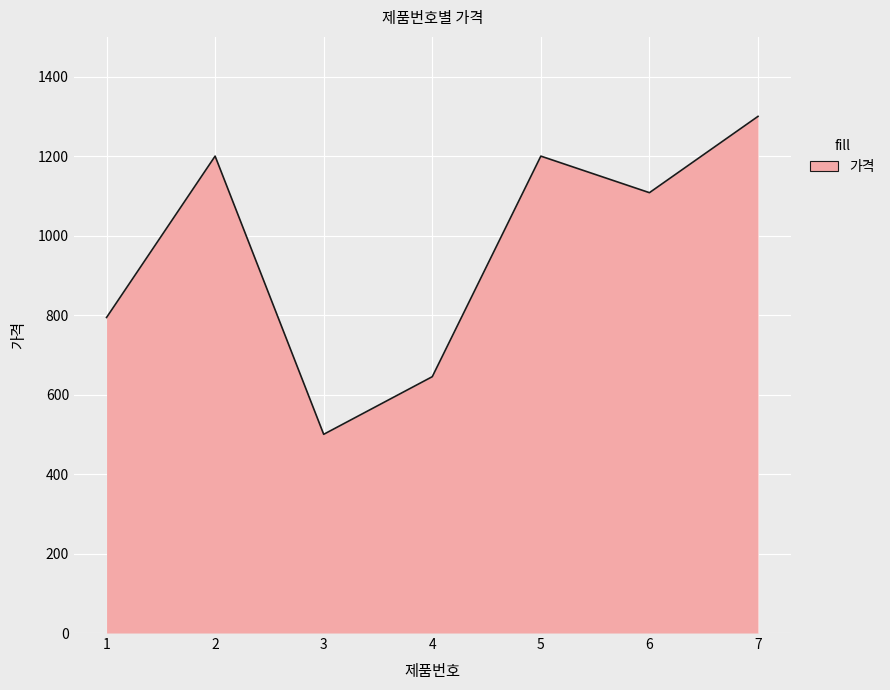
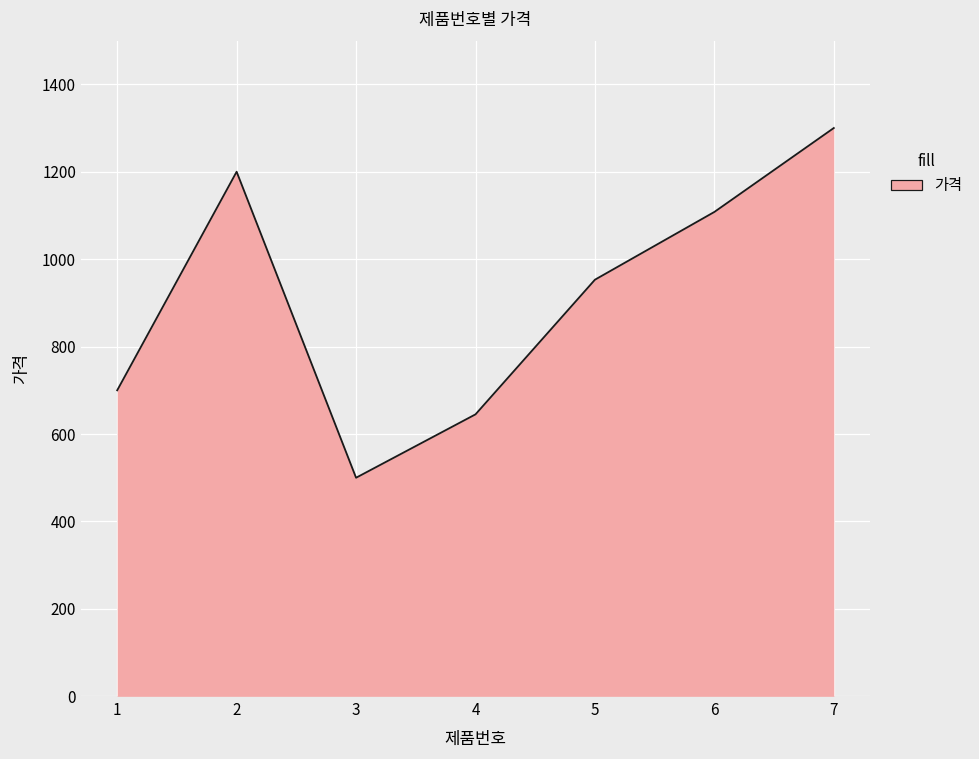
1: 790 -> 700
5: 1200 -> 950
